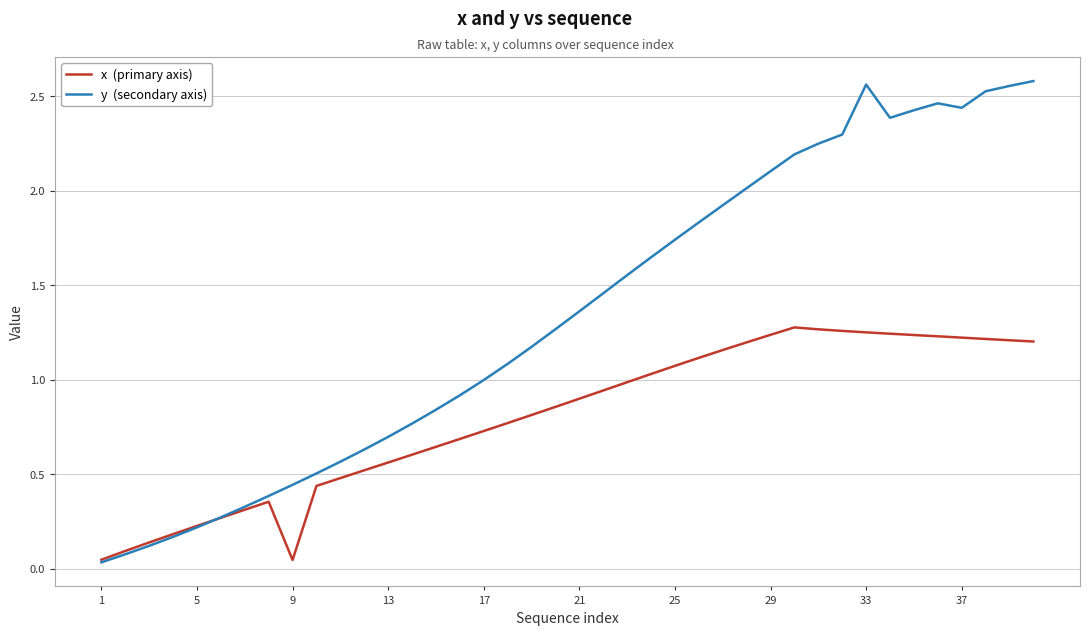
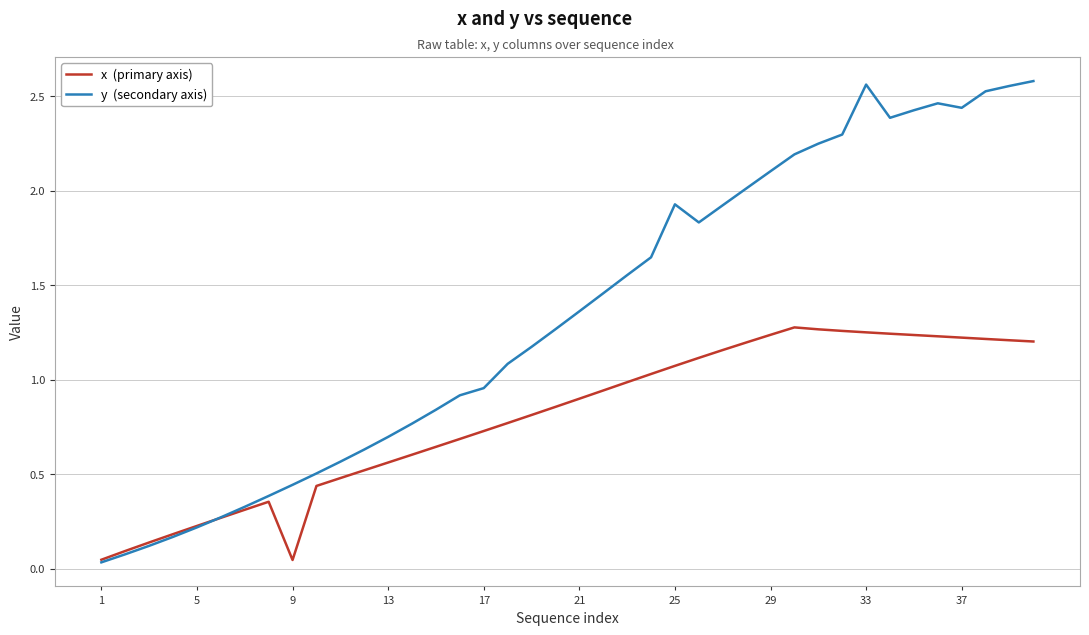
y (secondary axis), 17: 1.00 -> 0.96
y (secondary axis), 25: 1.74 -> 1.93
